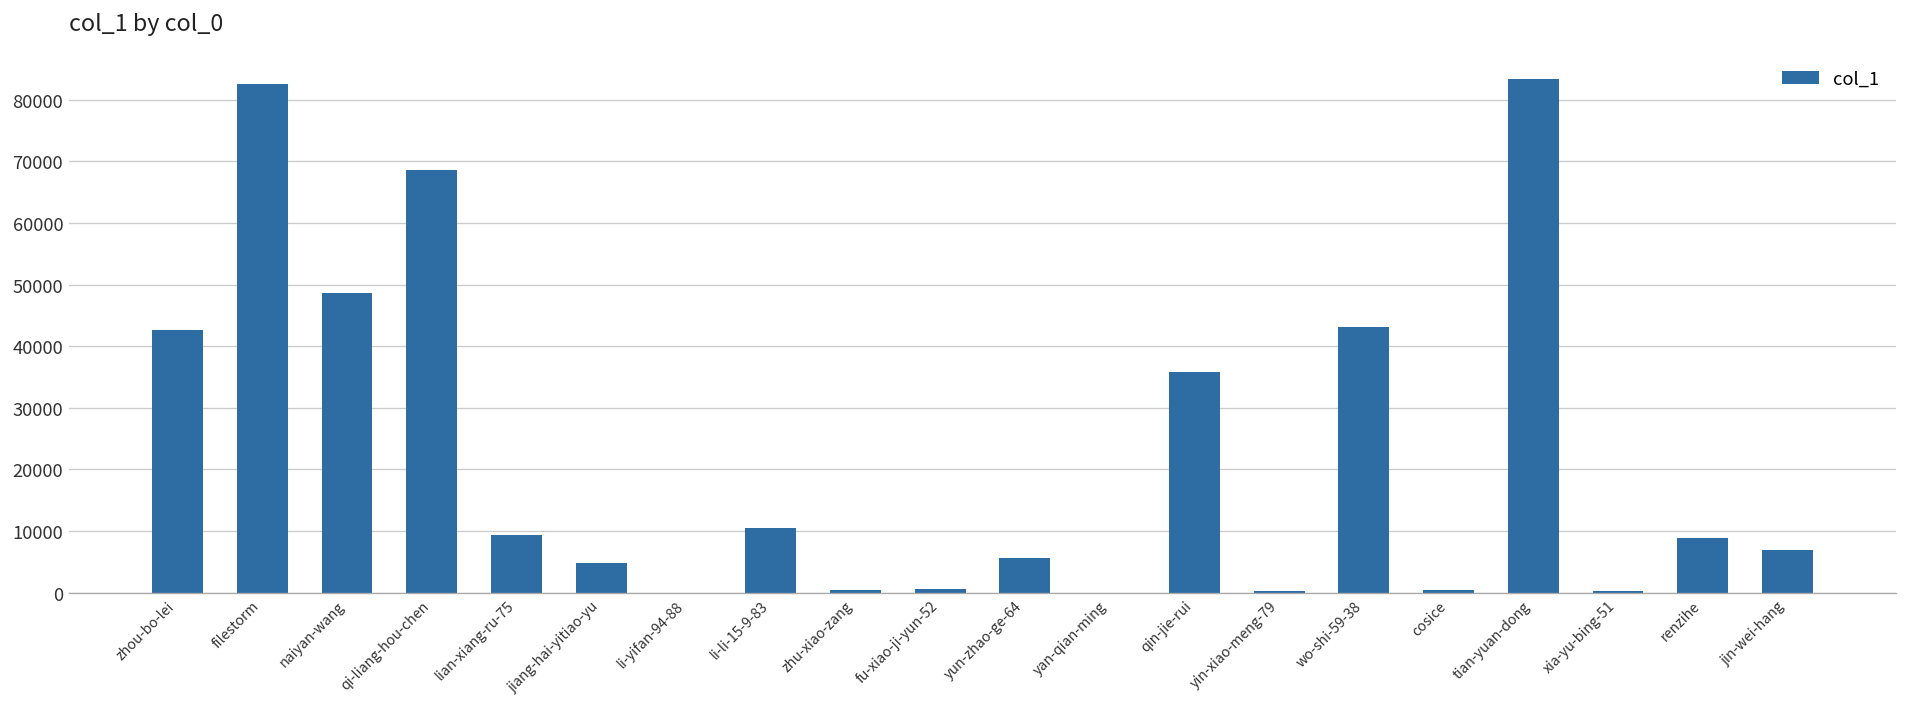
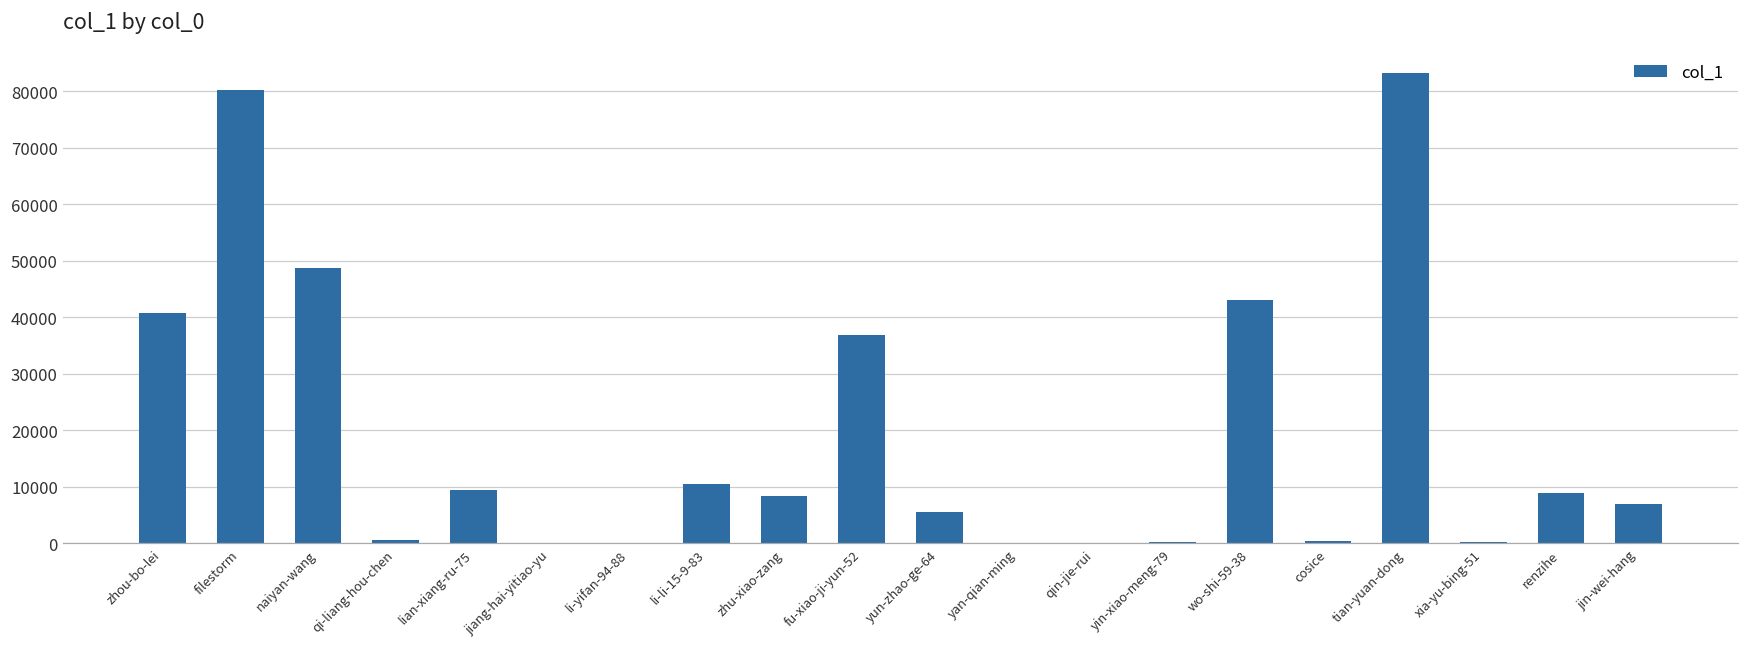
zhou-bo-lei: 43000 -> 41000
filestorm: 83000 -> 80000
qi-liang-hou-chen: 69000 -> 1000
jiang-hai-yitiao-yu: 5000 -> 0
zhu-xiao-zang: 0 -> 8000
fu-xiao-ji-yun-52: 1000 -> 37000
qin-jie-rui: 36000 -> 0
